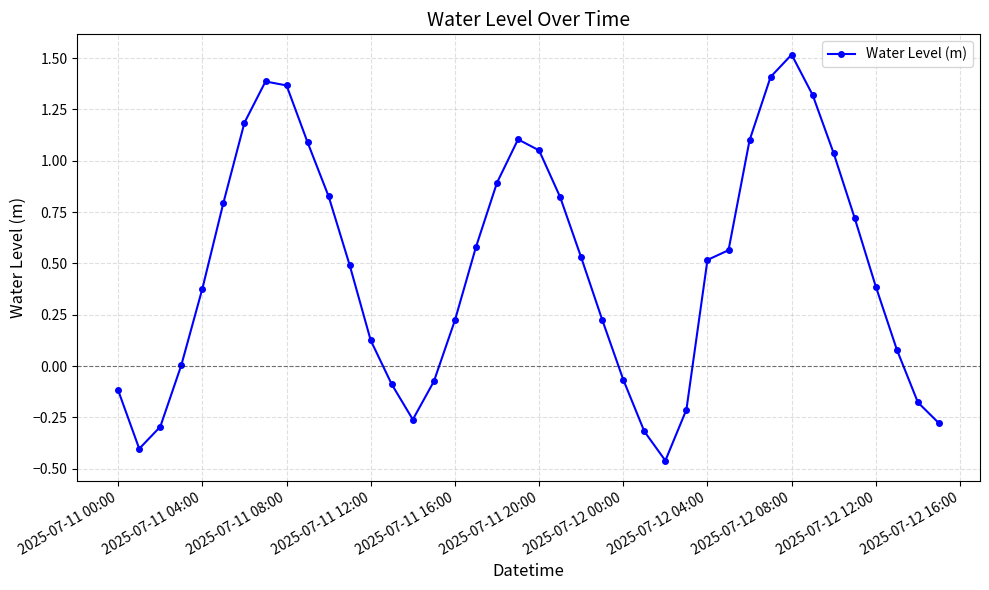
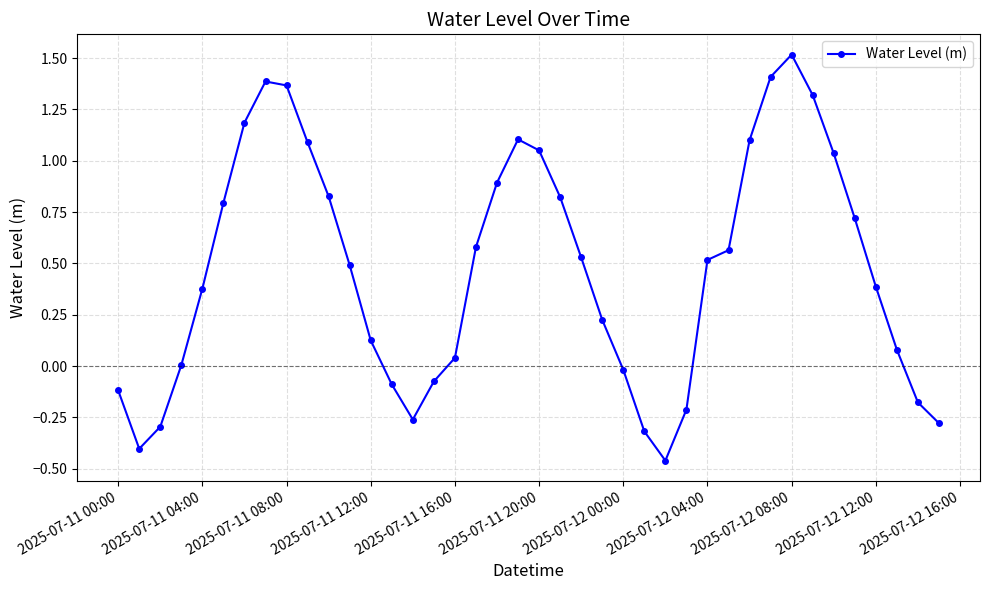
2025-07-11 16:00: 0.22 -> 0.04
2025-07-12 00:00: -0.07 -> -0.02
